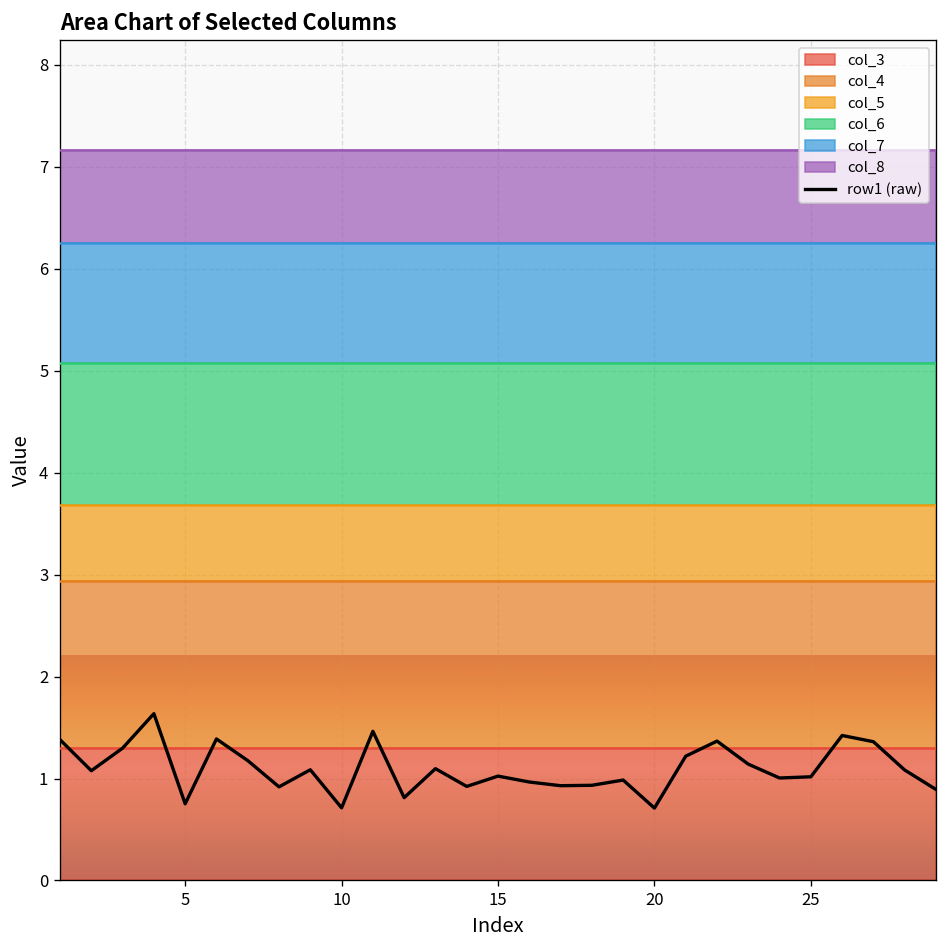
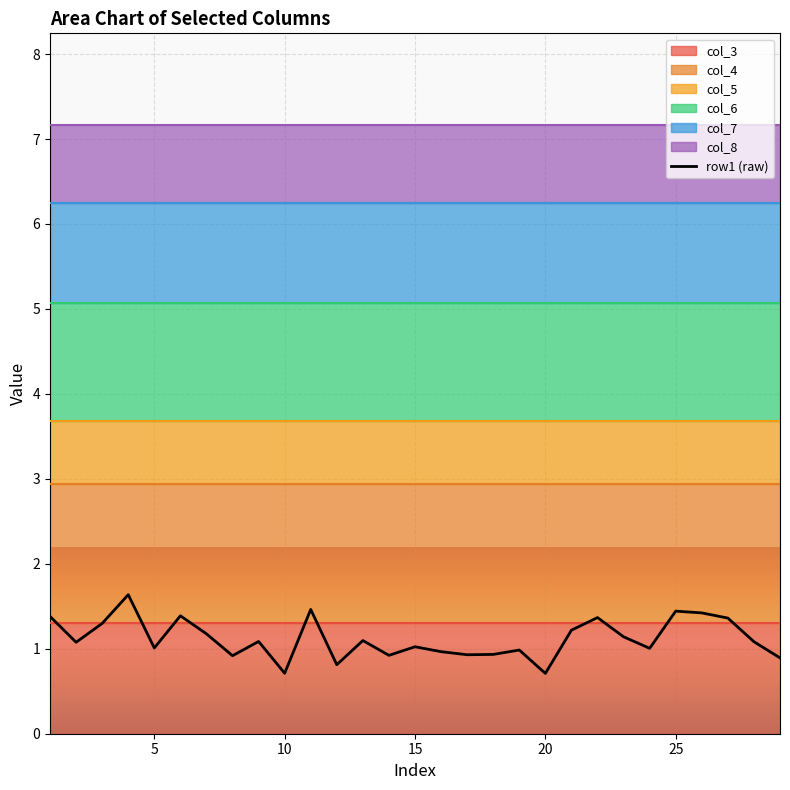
row1 (raw), 5: 0.8 -> 1.0
row1 (raw), 25: 1.0 -> 1.4
